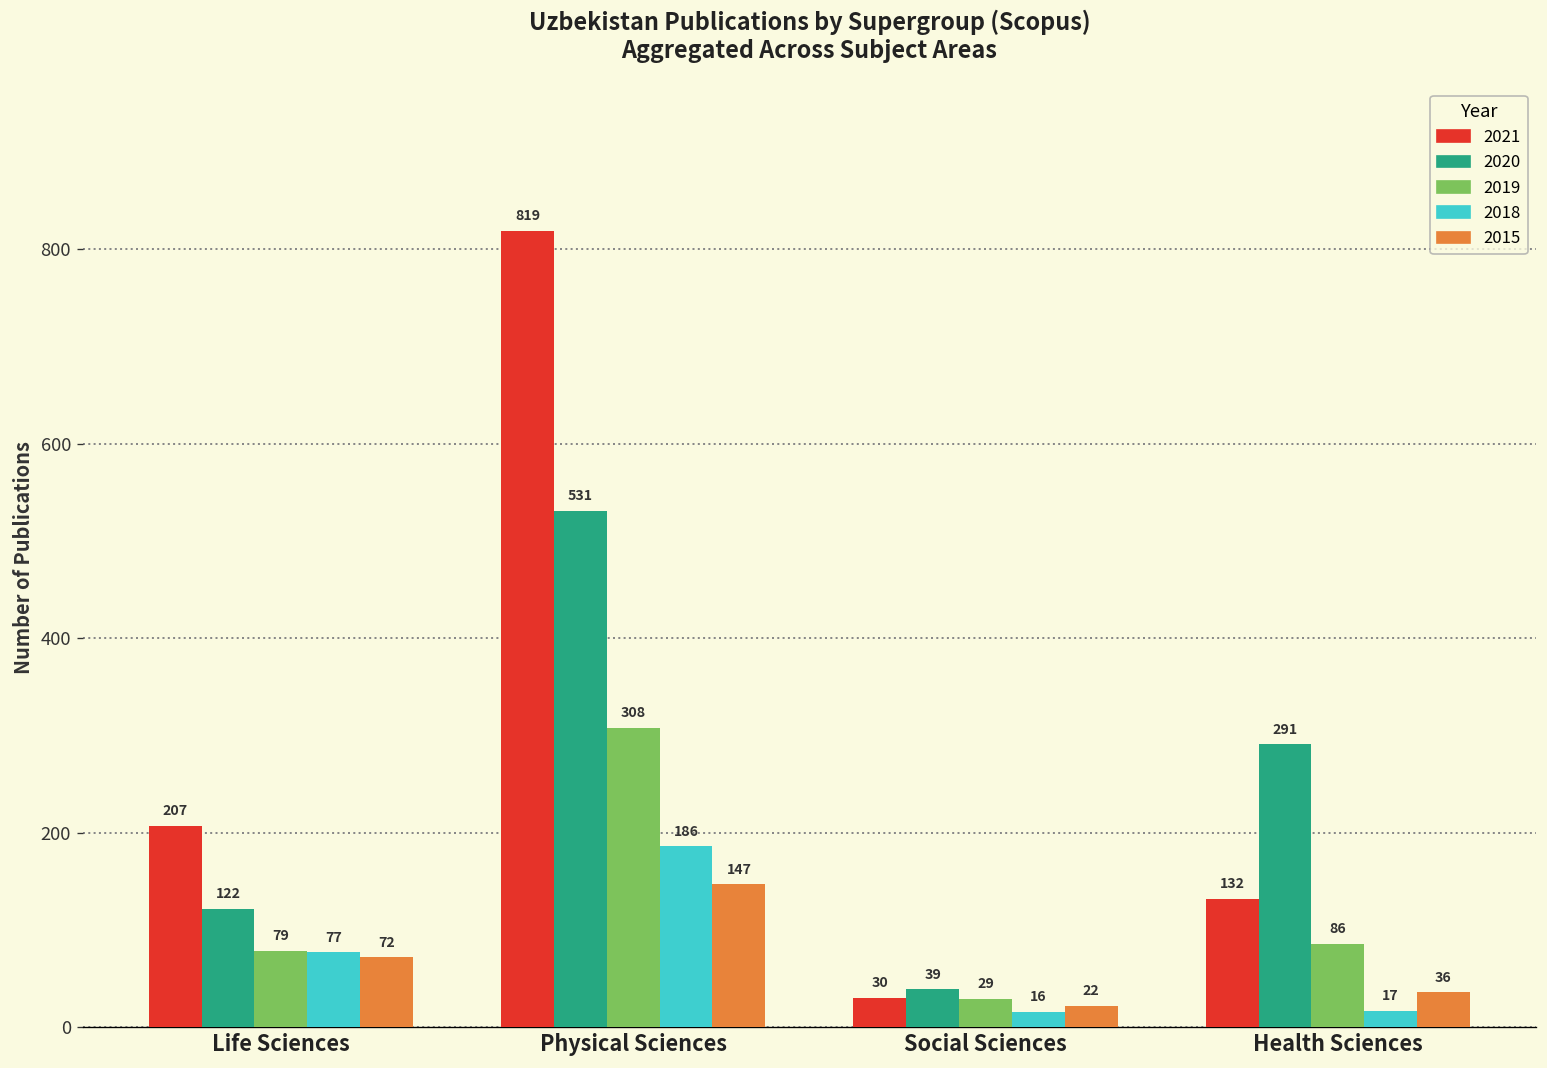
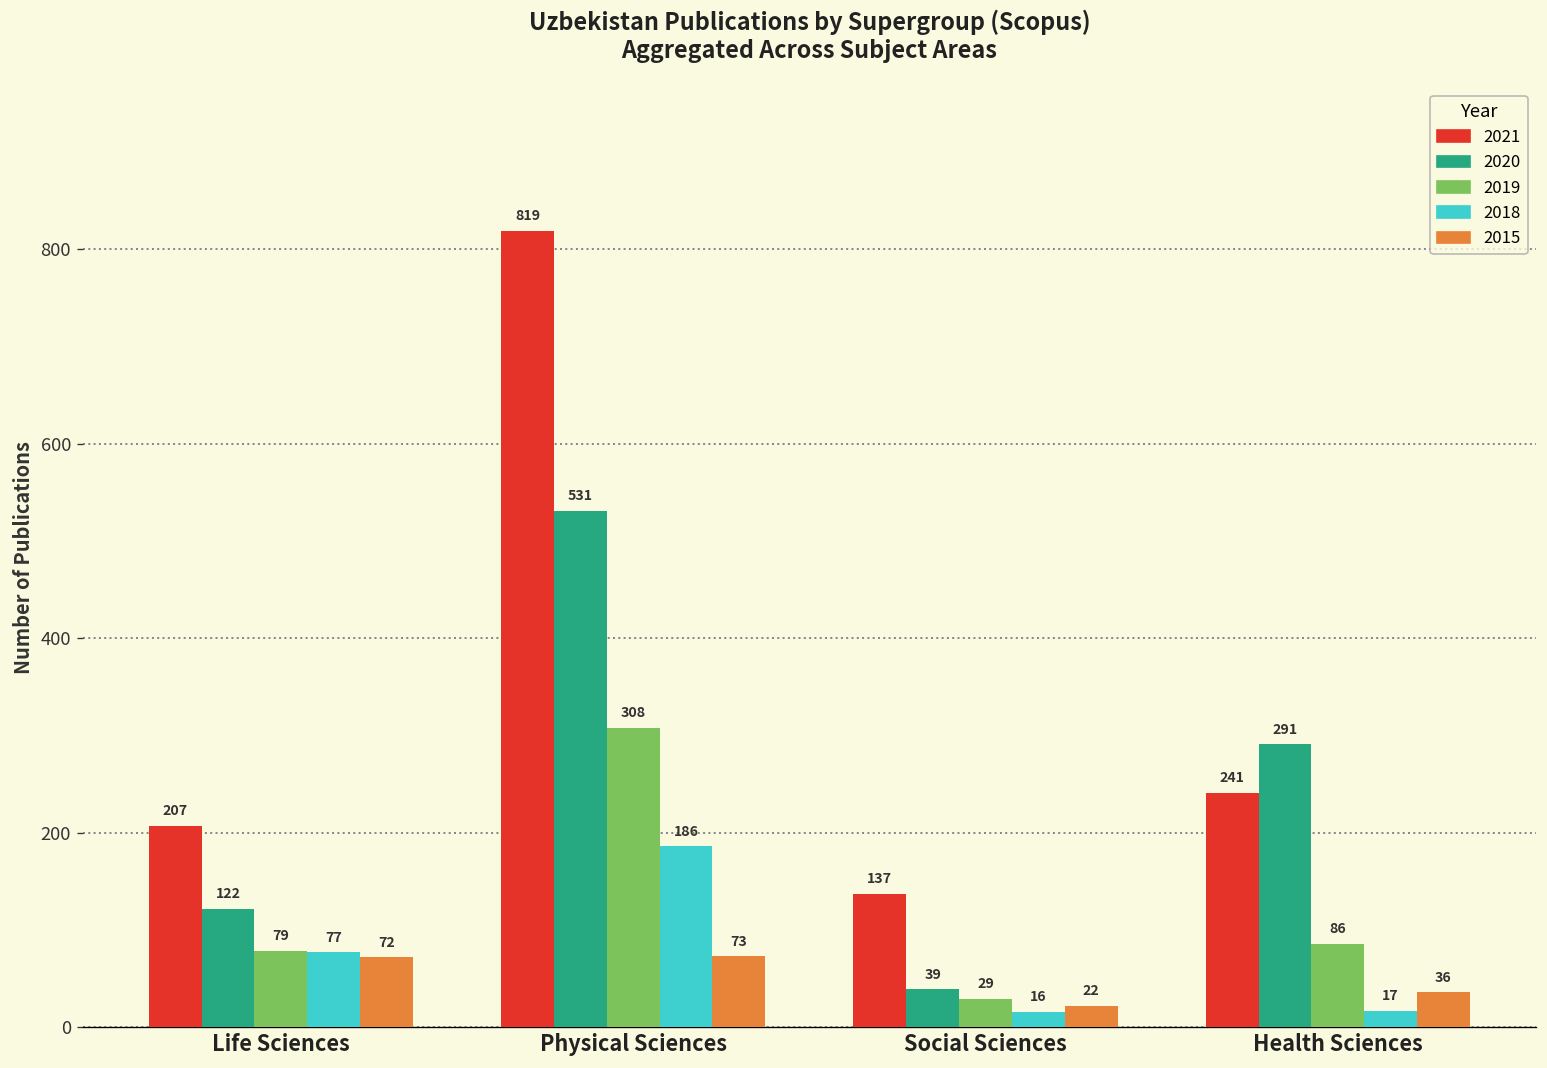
2015, Physical Sciences: 147 -> 73
2021, Social Sciences: 30 -> 137
2021, Health Sciences: 132 -> 241
